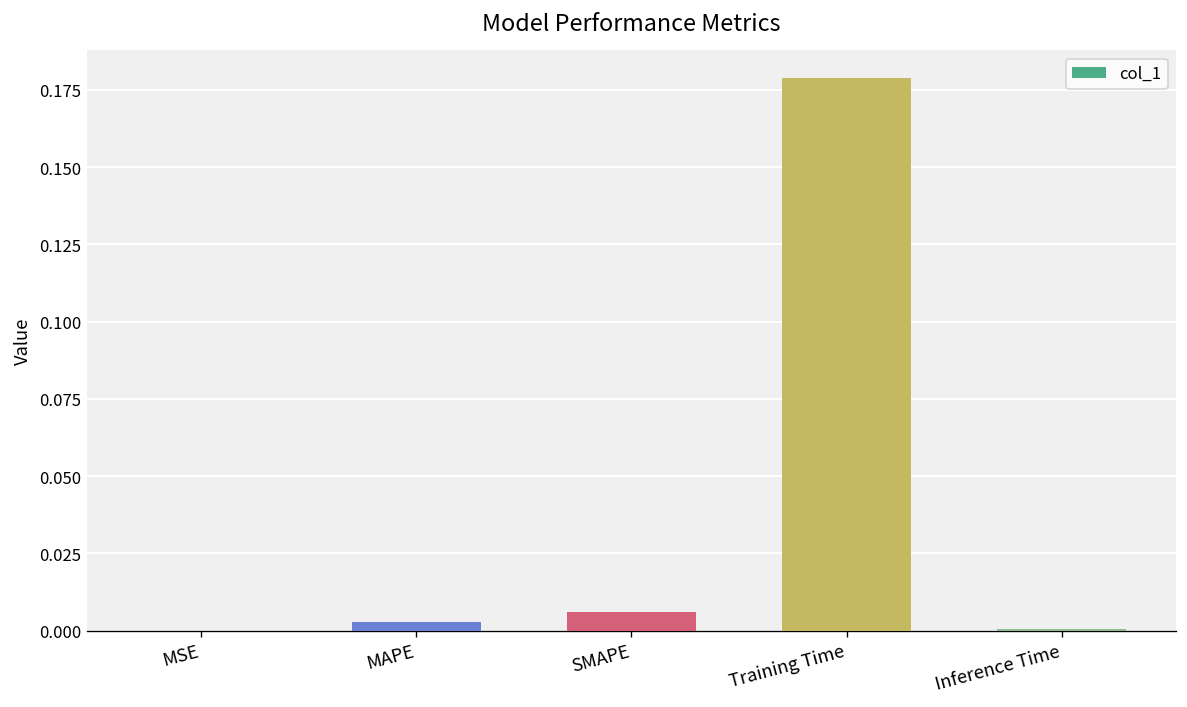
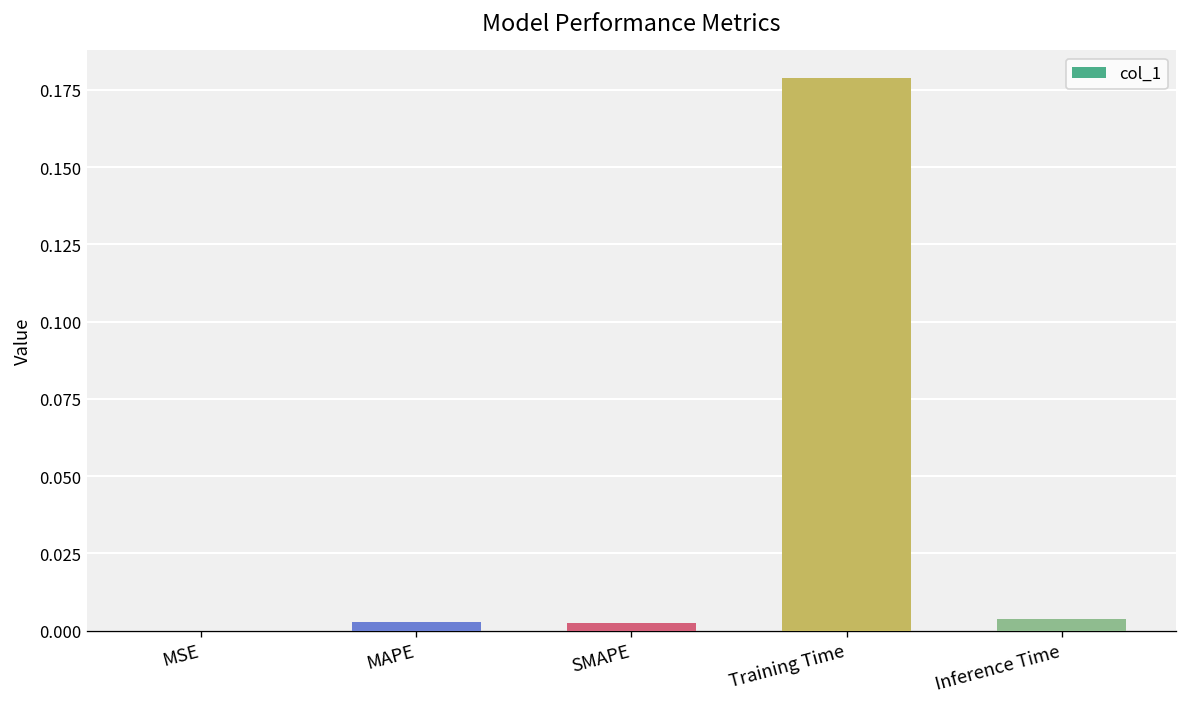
SMAPE: 0.006 -> 0.003
Inference Time: 0.000 -> 0.004
